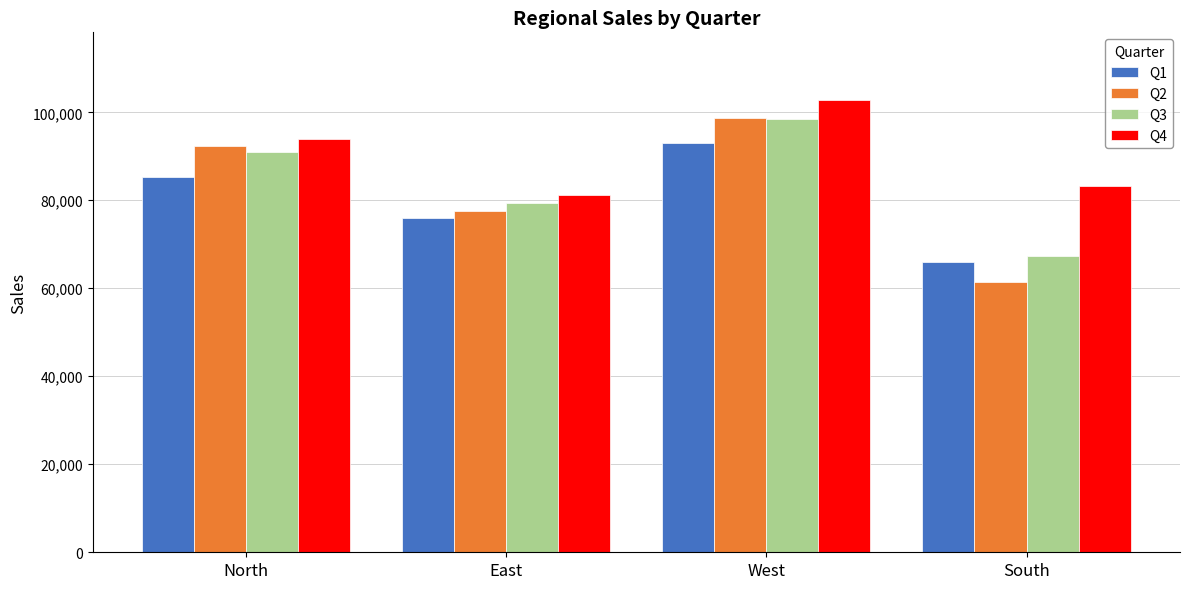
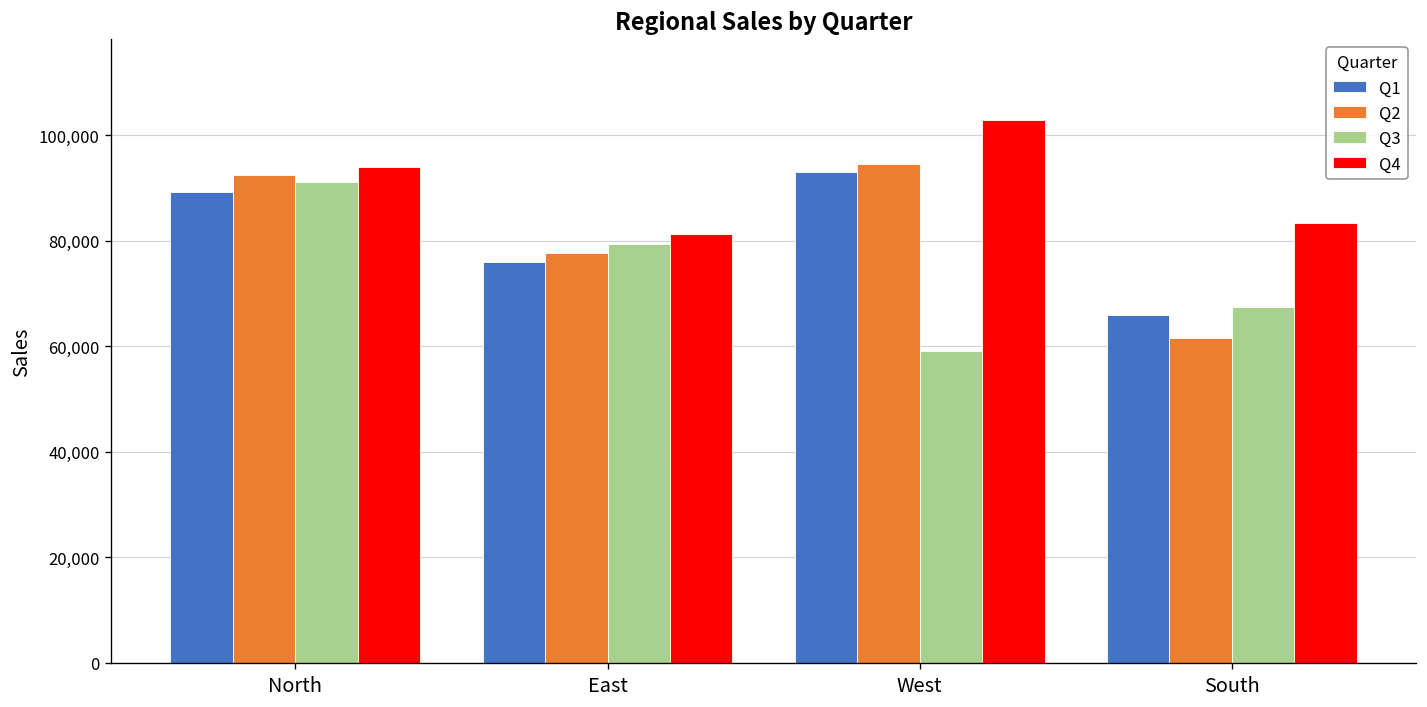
Q1, North: 85,000 -> 89,000
Q2, West: 99,000 -> 94,000
Q3, West: 99,000 -> 59,000
